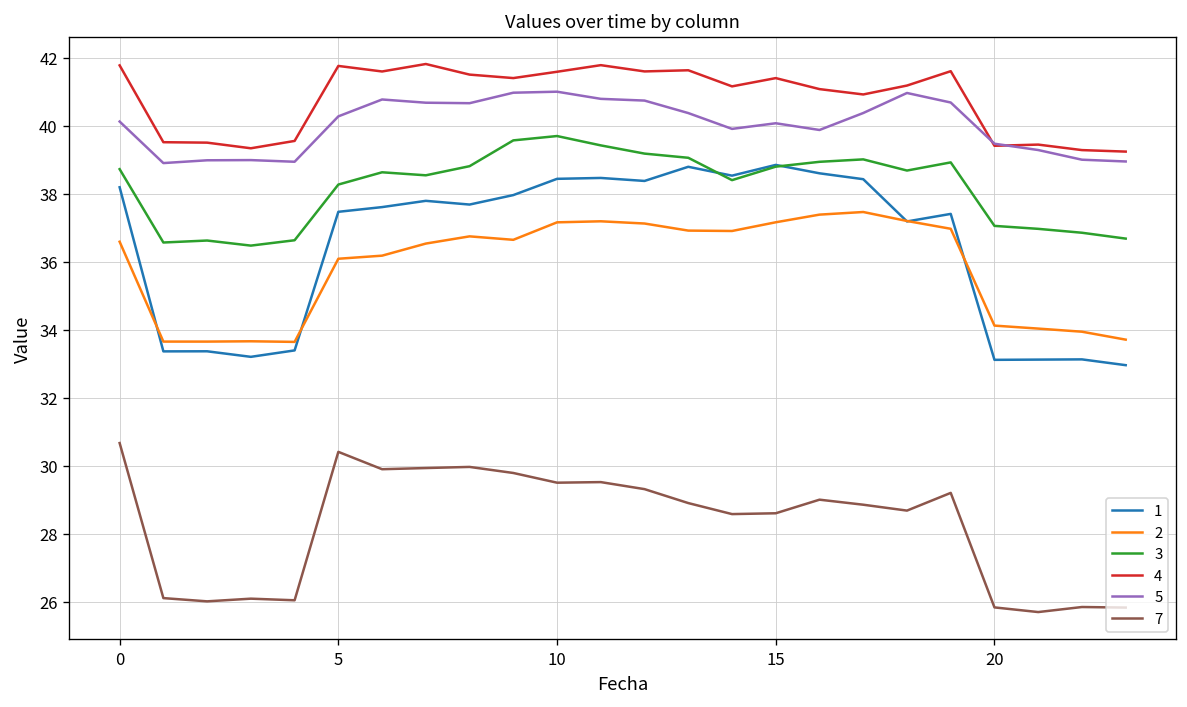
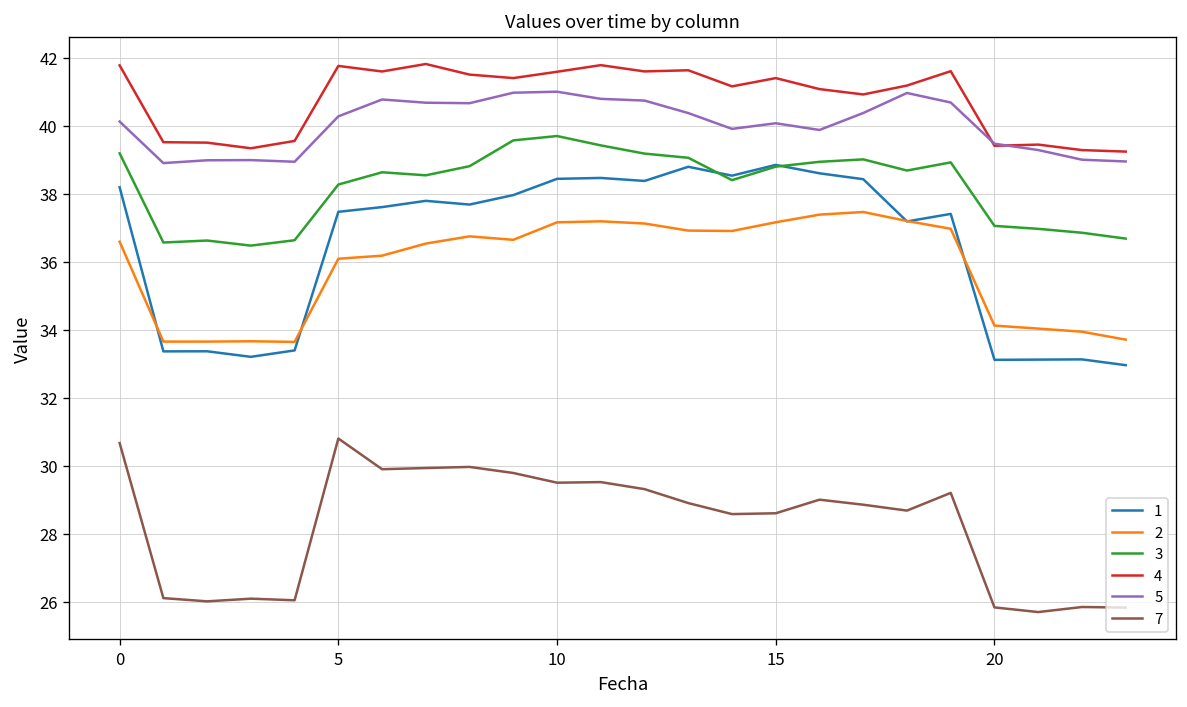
3, 0: 38.7 -> 39.2
7, 5: 30.4 -> 30.8
